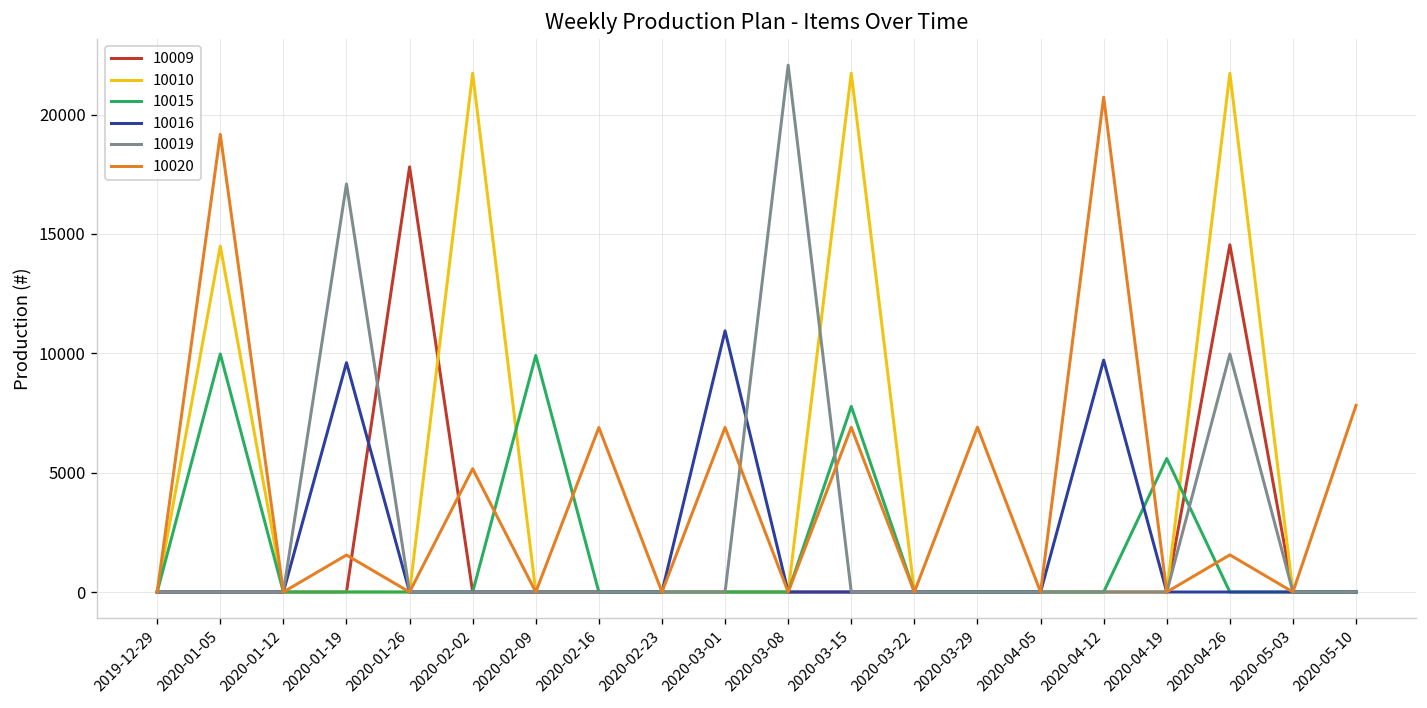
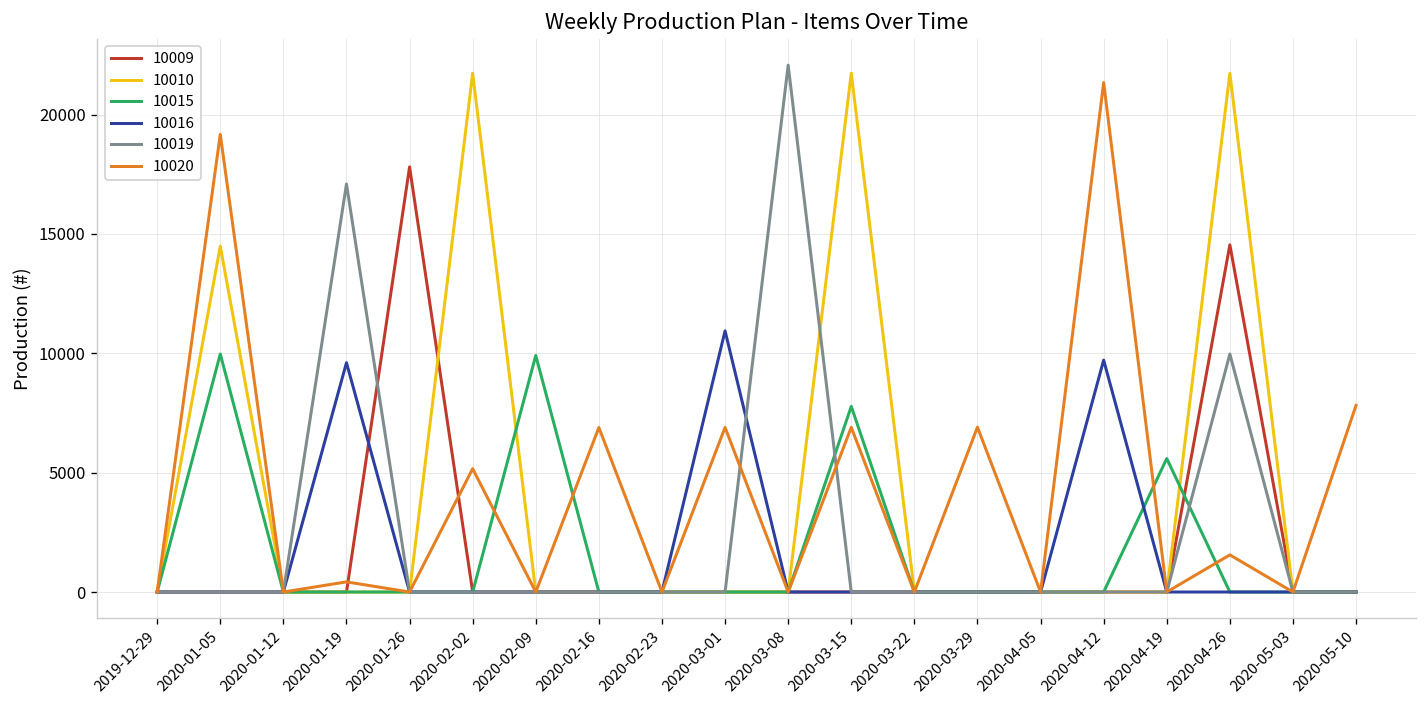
10020, 2020-01-19: 1500 -> 400
10020, 2020-04-12: 20700 -> 21300
